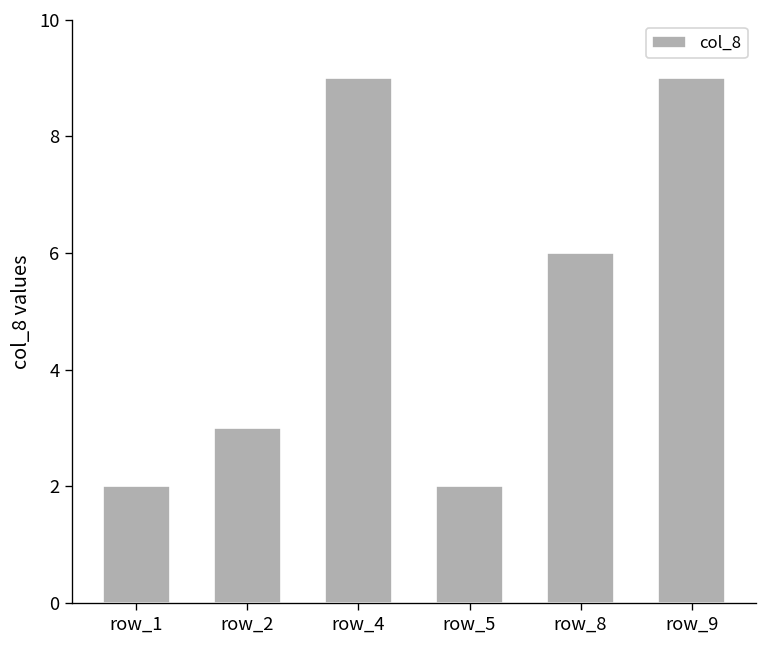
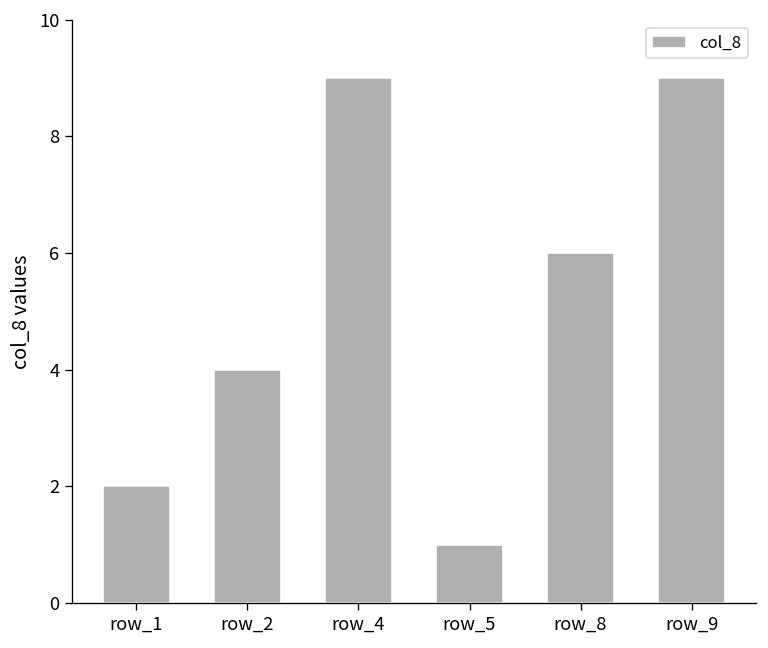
row_2: 3 -> 4
row_5: 2 -> 1
